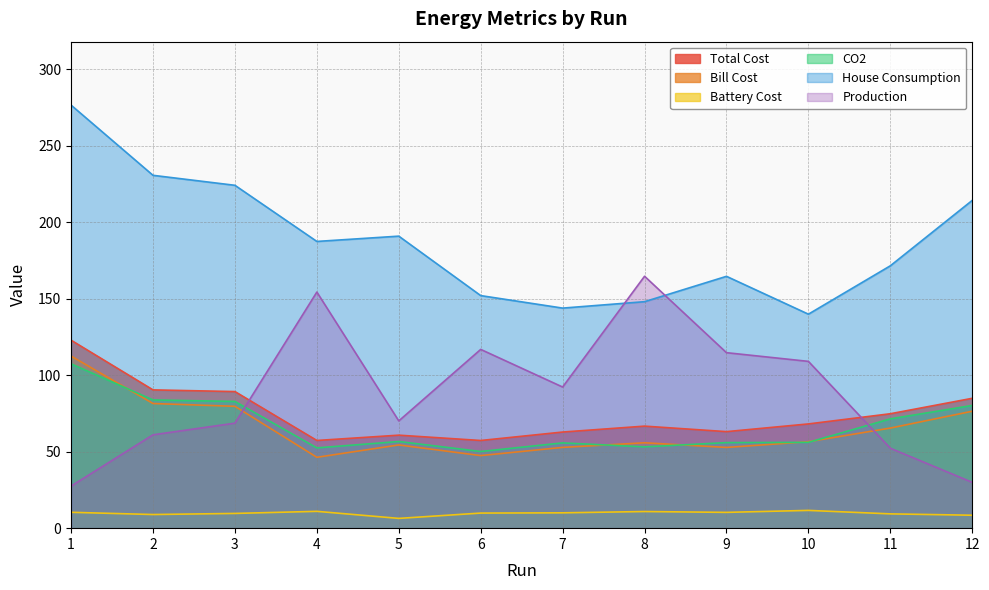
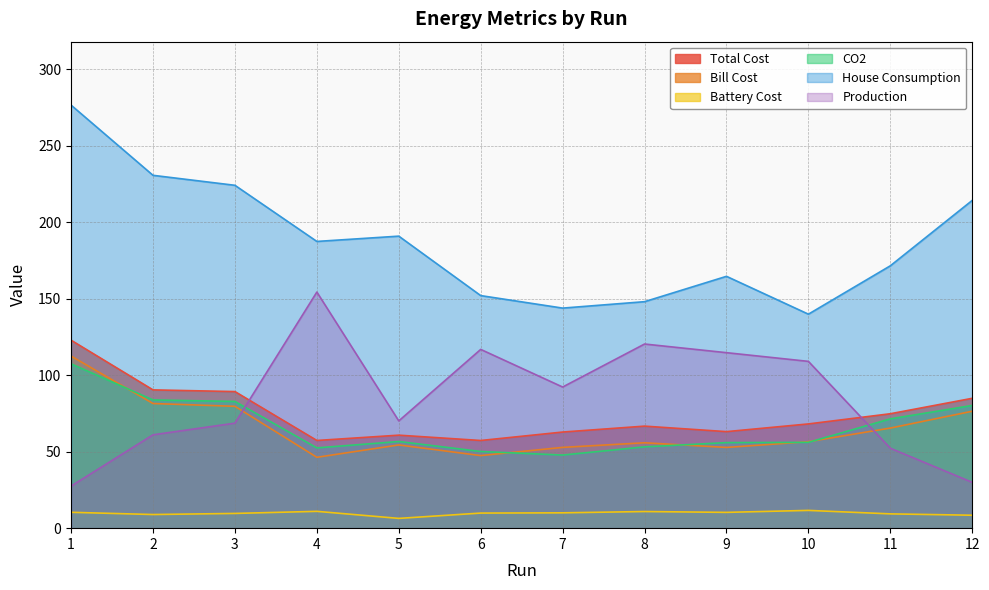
CO2, 7: 56 -> 48
Production, 8: 165 -> 120
